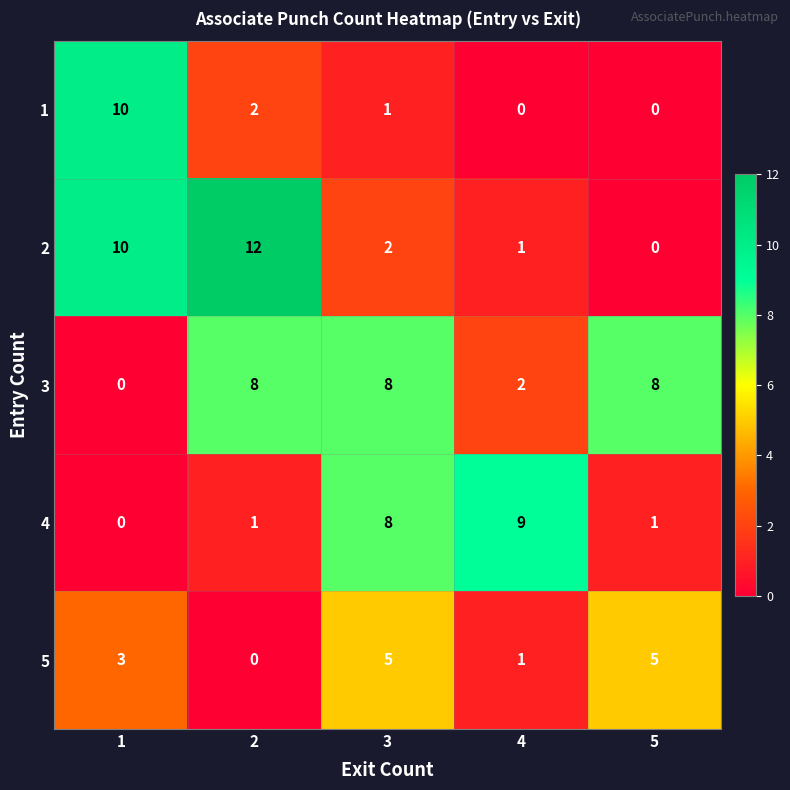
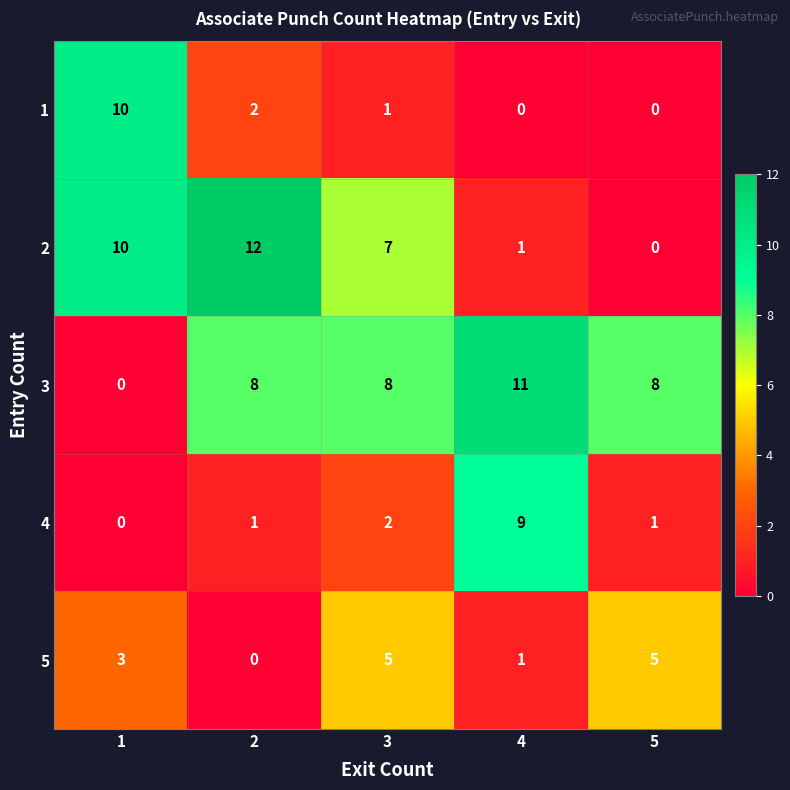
2, 3: 2 -> 7
3, 4: 2 -> 11
4, 3: 8 -> 2
